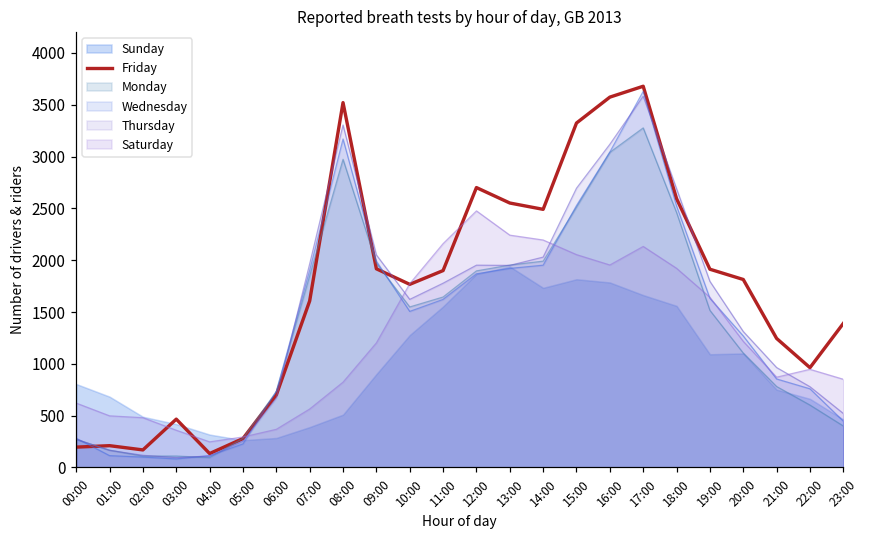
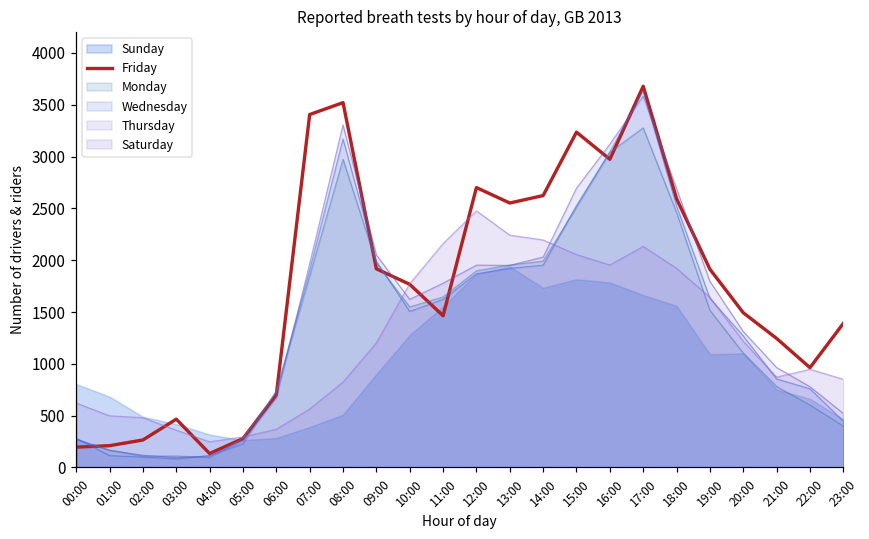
Friday, 02:00: 200 -> 300
Friday, 07:00: 1600 -> 3400
Friday, 11:00: 1900 -> 1500
Friday, 14:00: 2500 -> 2600
Friday, 15:00: 3300 -> 3200
Friday, 16:00: 3600 -> 3000
Friday, 20:00: 1800 -> 1500
